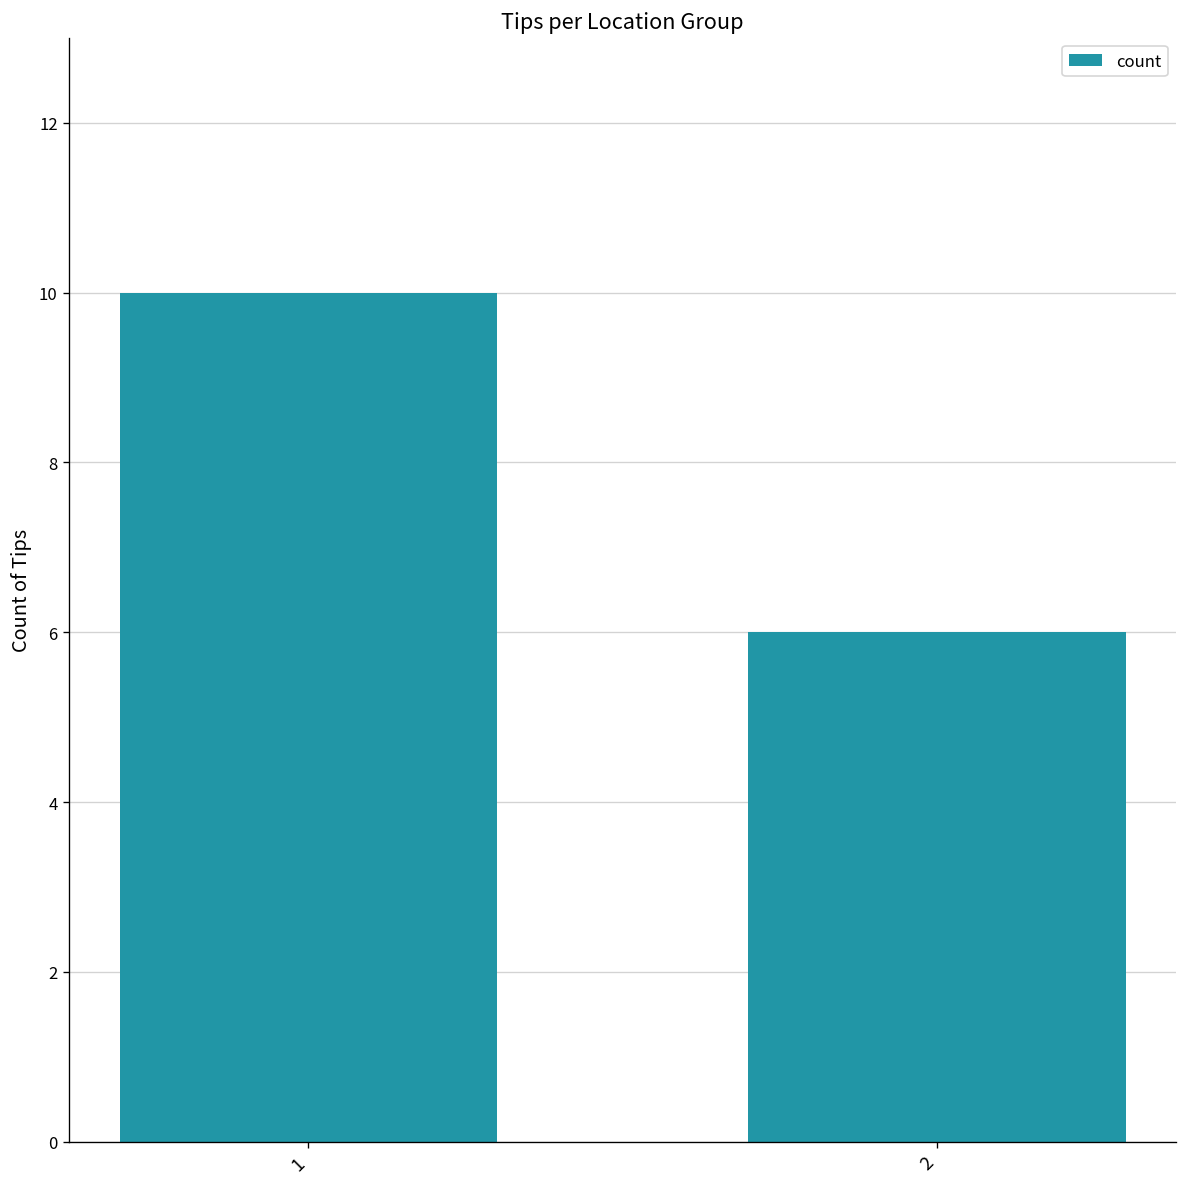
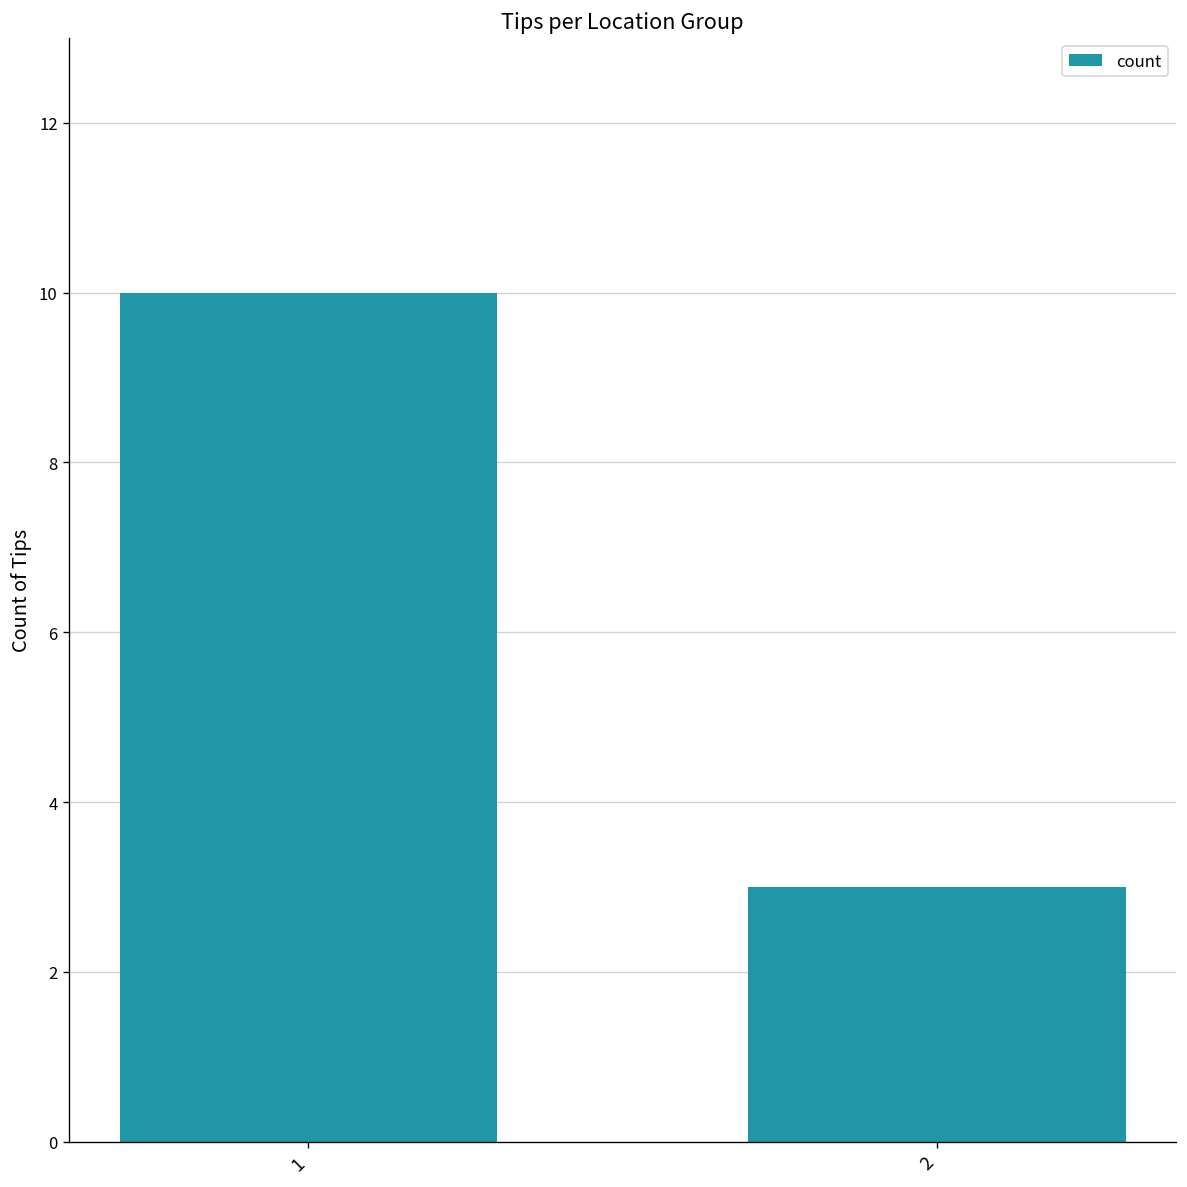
2: 6 -> 3
